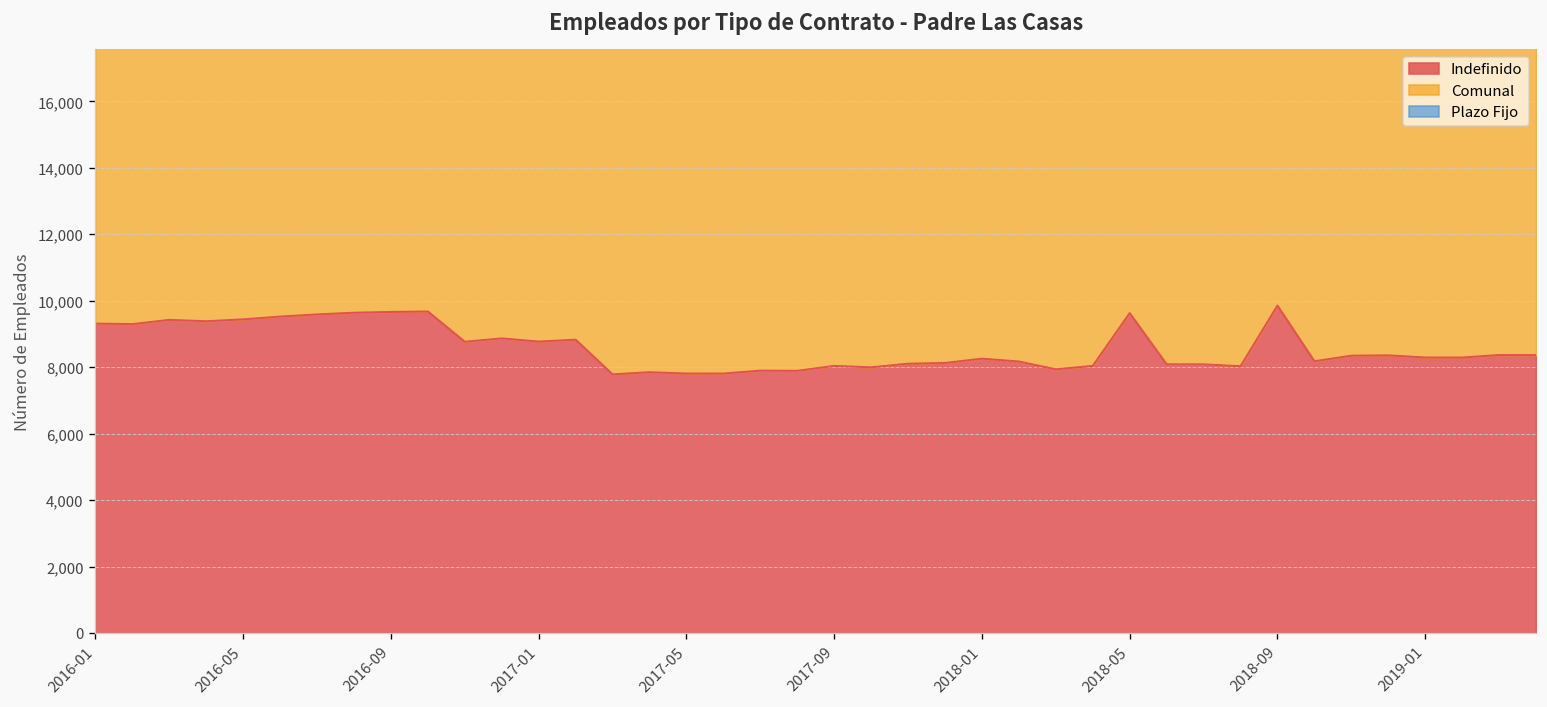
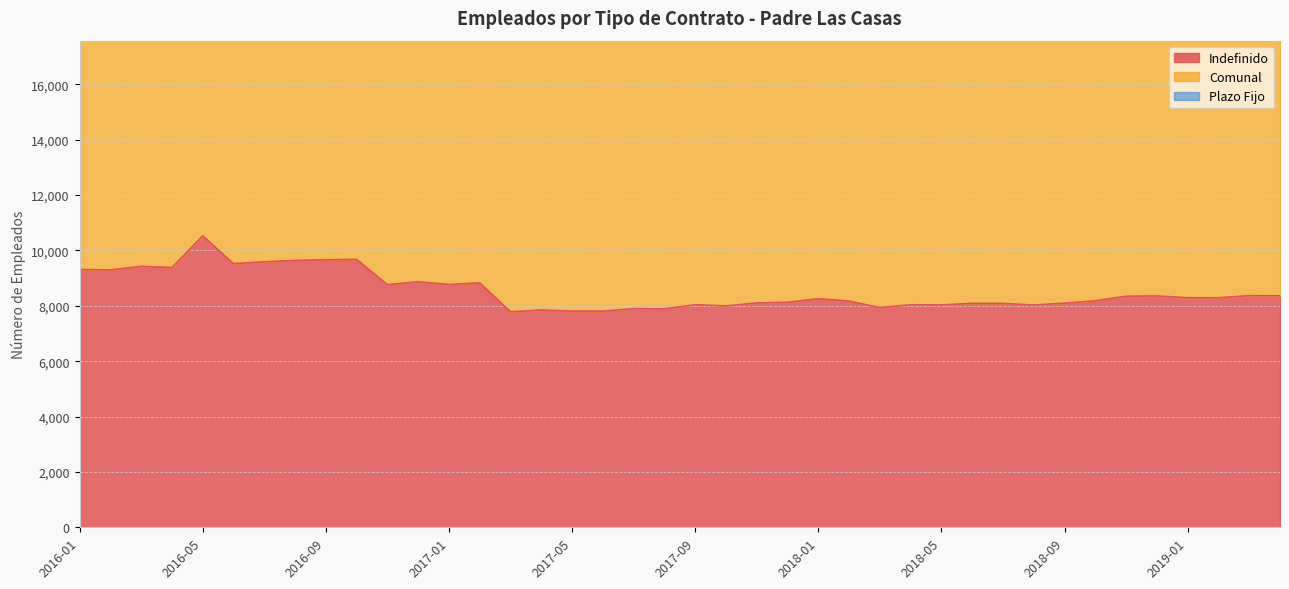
Indefinido, 2016-05: 9,400 -> 10,500
Indefinido, 2018-05: 9,600 -> 8,000
Indefinido, 2018-09: 9,900 -> 8,100
